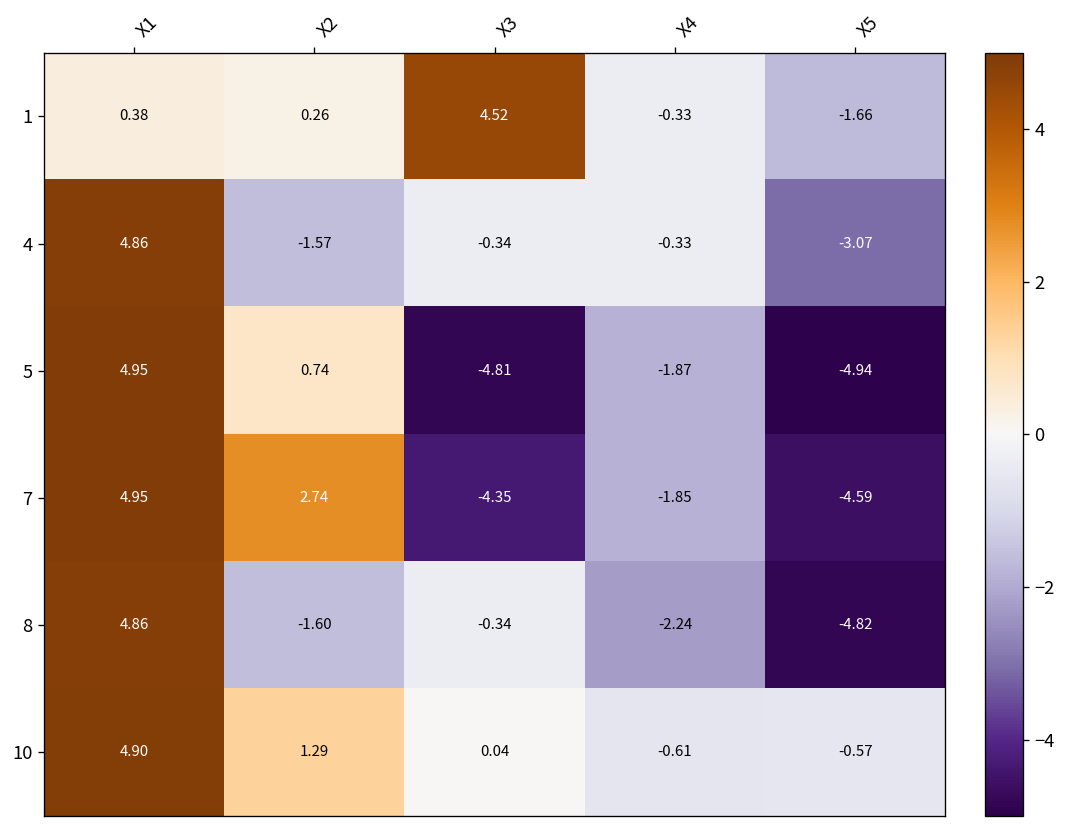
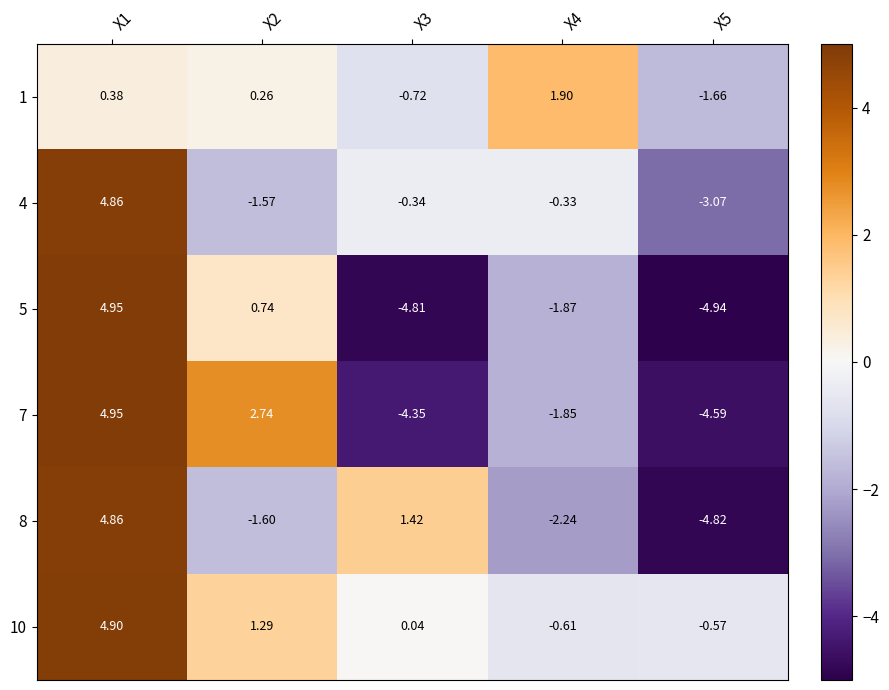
1, X3: 4.52 -> -0.72
1, X4: -0.33 -> 1.90
8, X3: -0.34 -> 1.42
